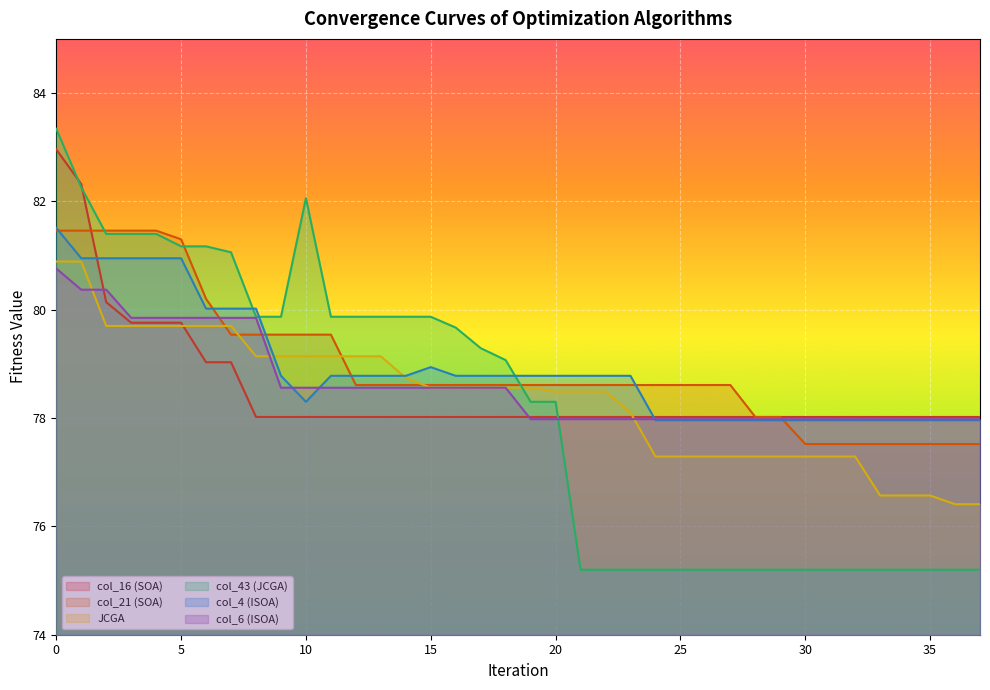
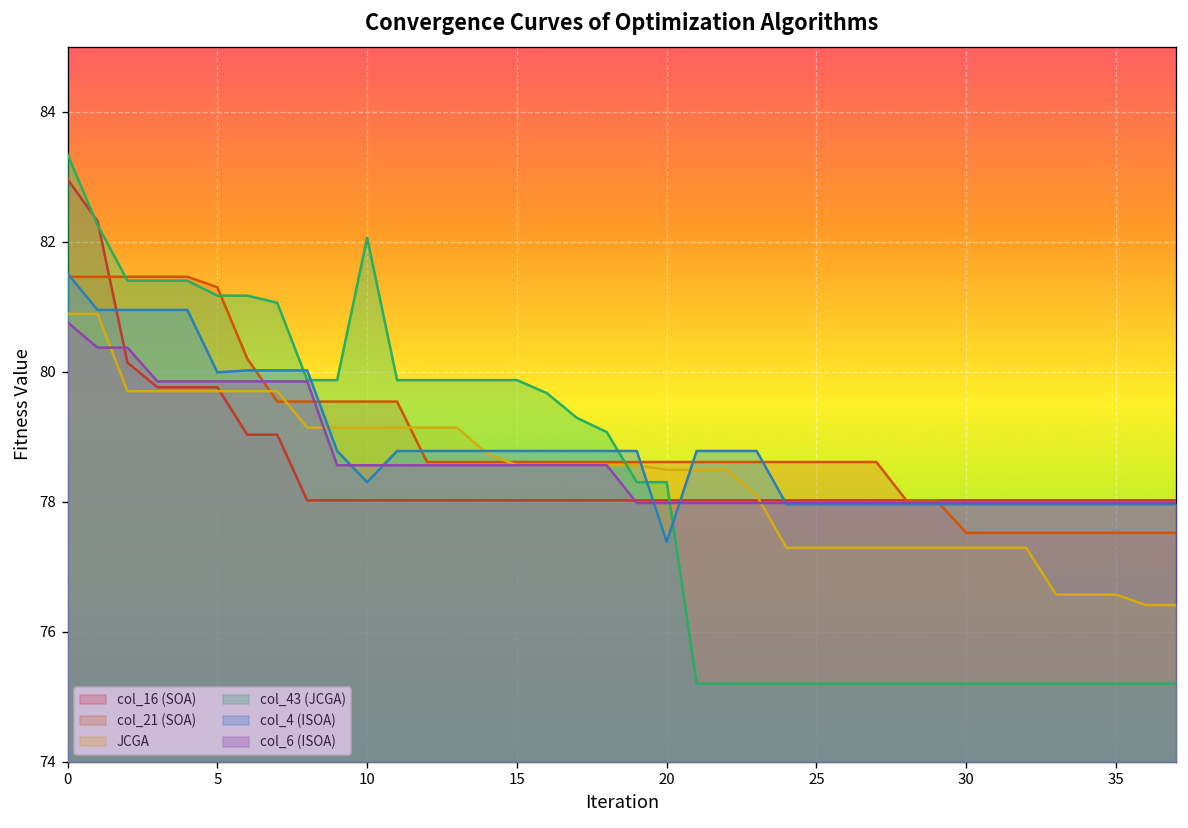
col_4 (ISOA), 5: 81.0 -> 80.0
col_4 (ISOA), 15: 78.9 -> 78.8
col_4 (ISOA), 20: 78.8 -> 77.4
